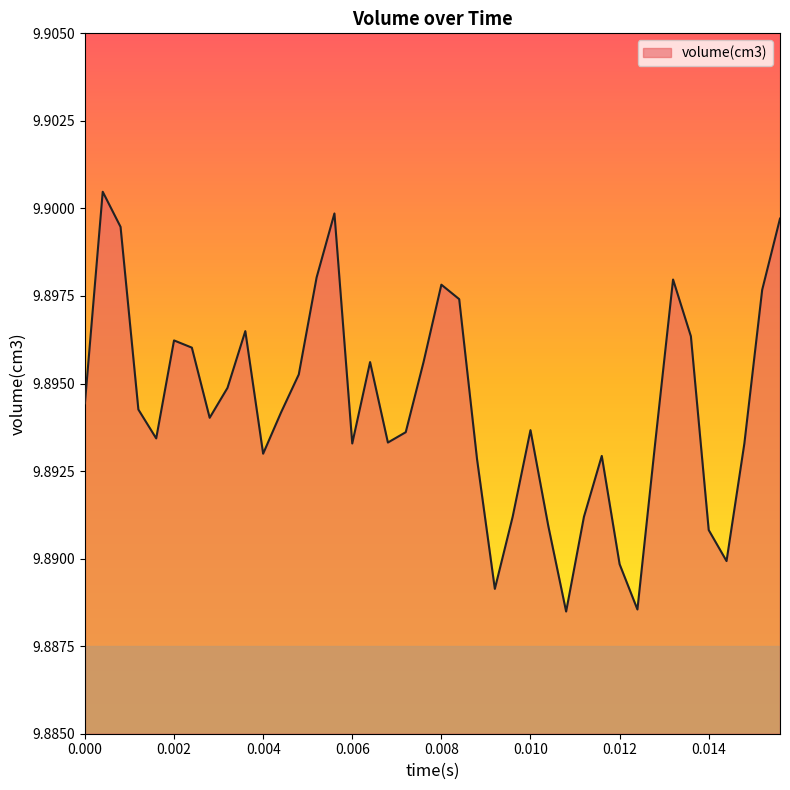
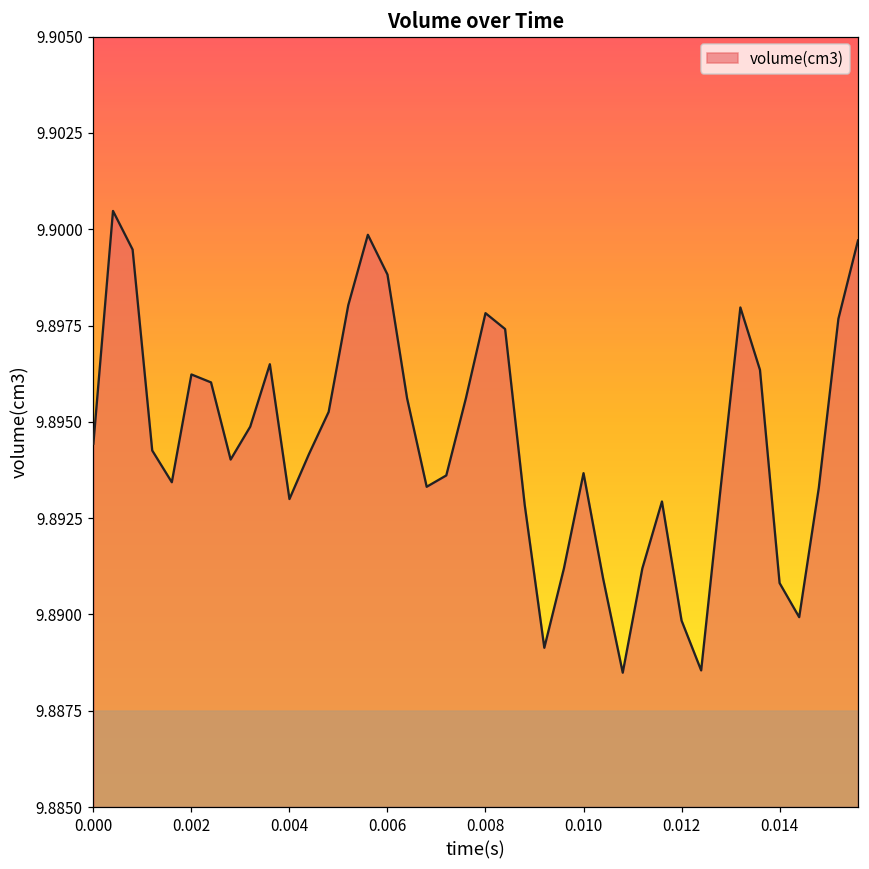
0.006: 9.8933 -> 9.8988
